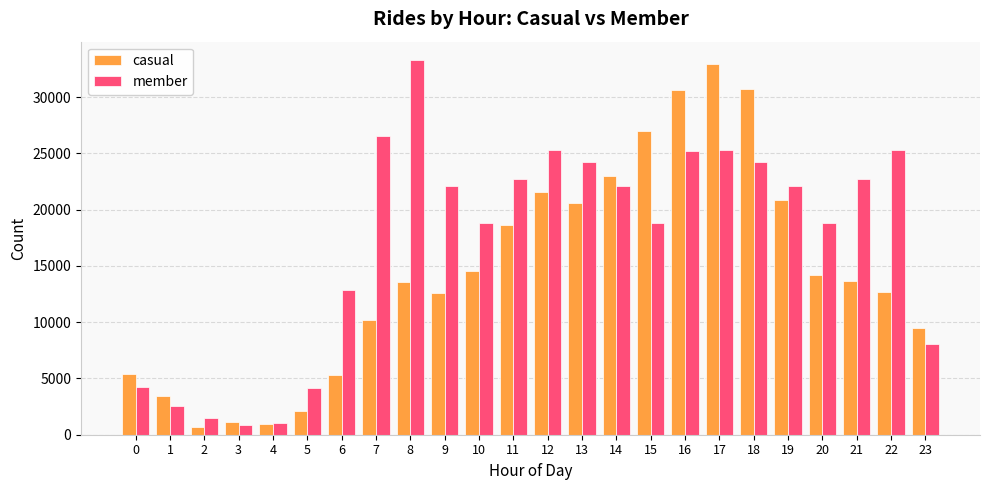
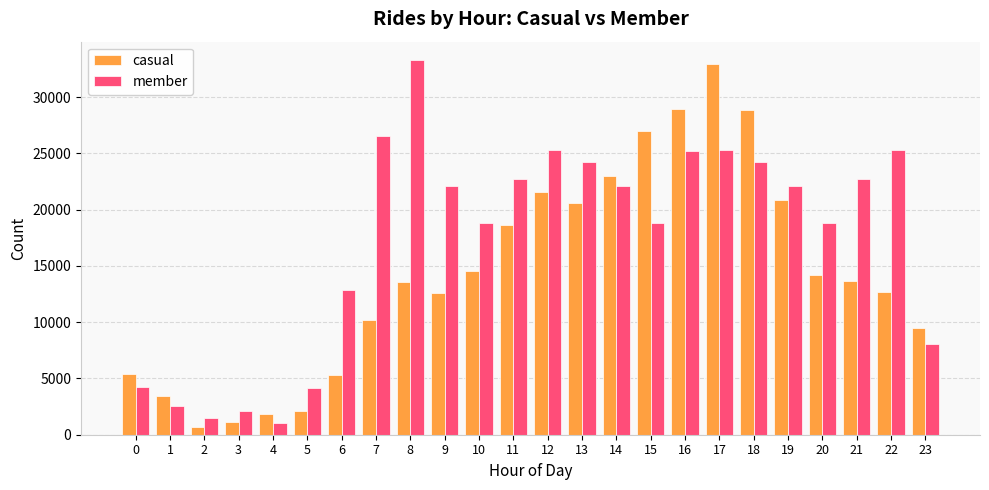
member, 3: 900 -> 2100
casual, 4: 900 -> 1800
casual, 16: 30600 -> 29000
casual, 18: 30700 -> 28800
